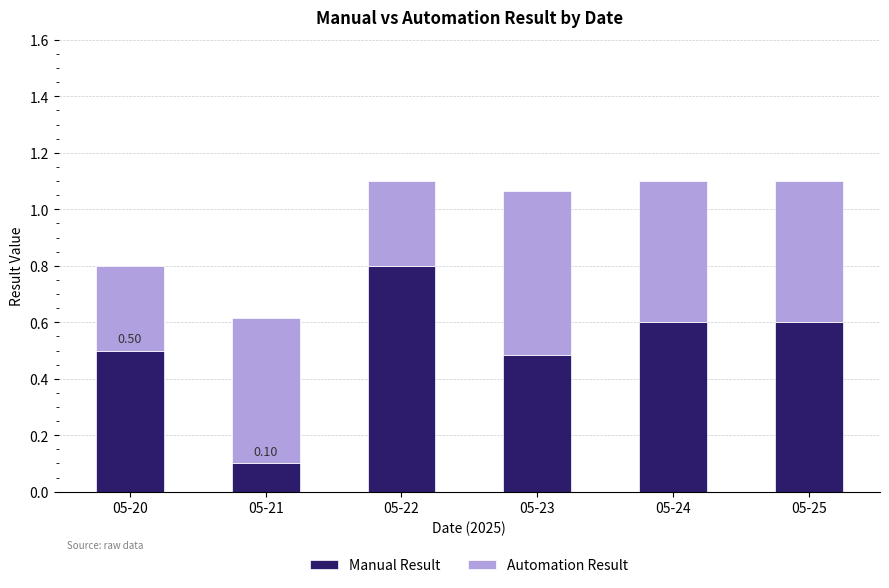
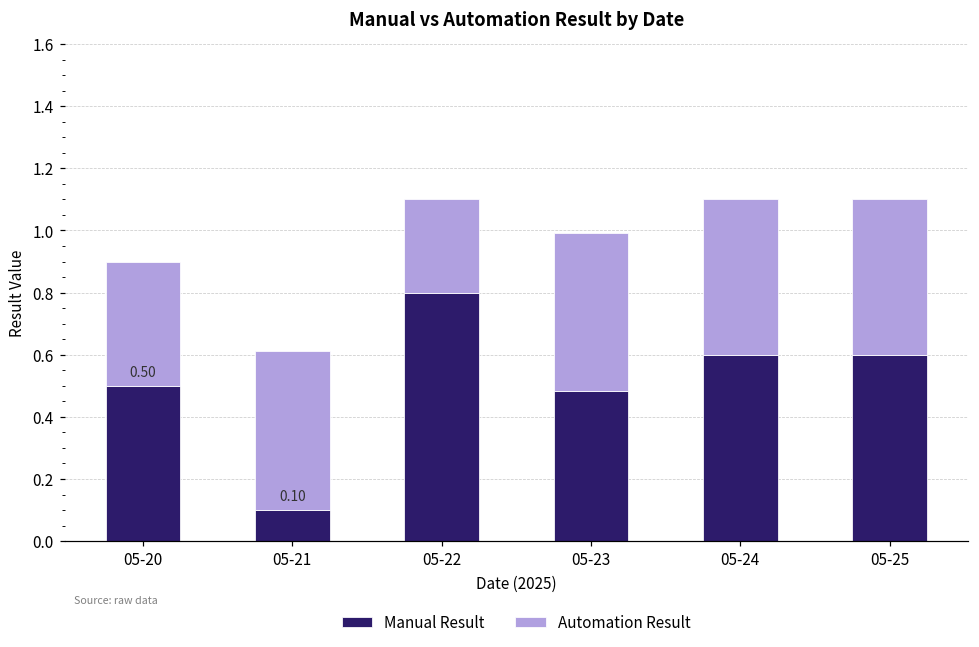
Automation Result, 05-20: 0.3 -> 0.4
Automation Result, 05-23: 0.58 -> 0.51
